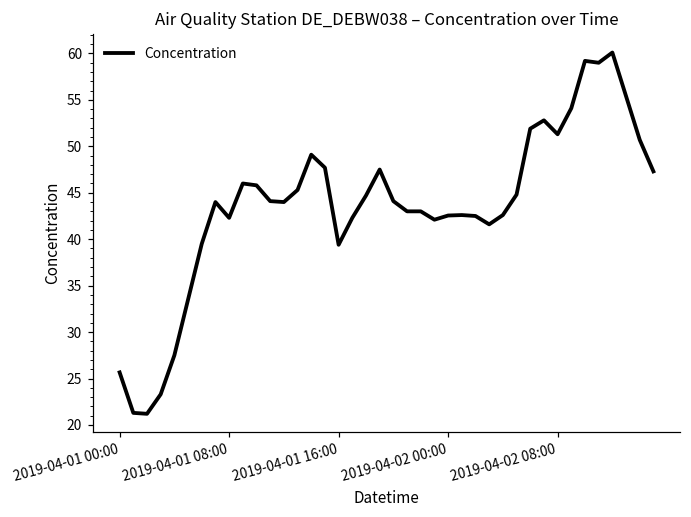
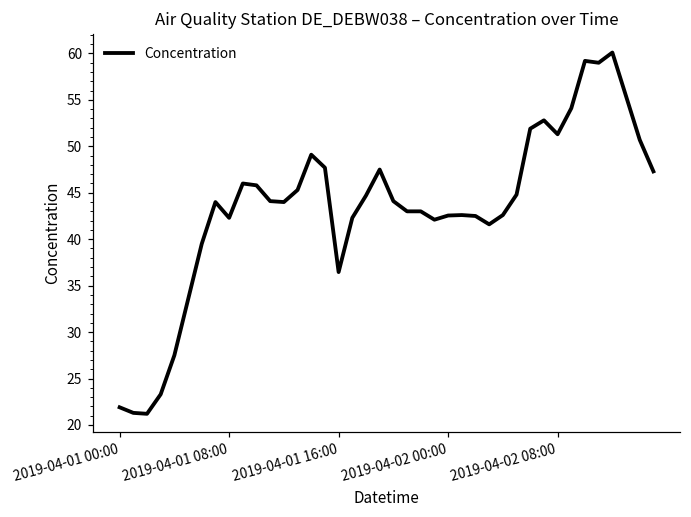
2019-04-01 00:00: 26 -> 22
2019-04-01 16:00: 39 -> 36
